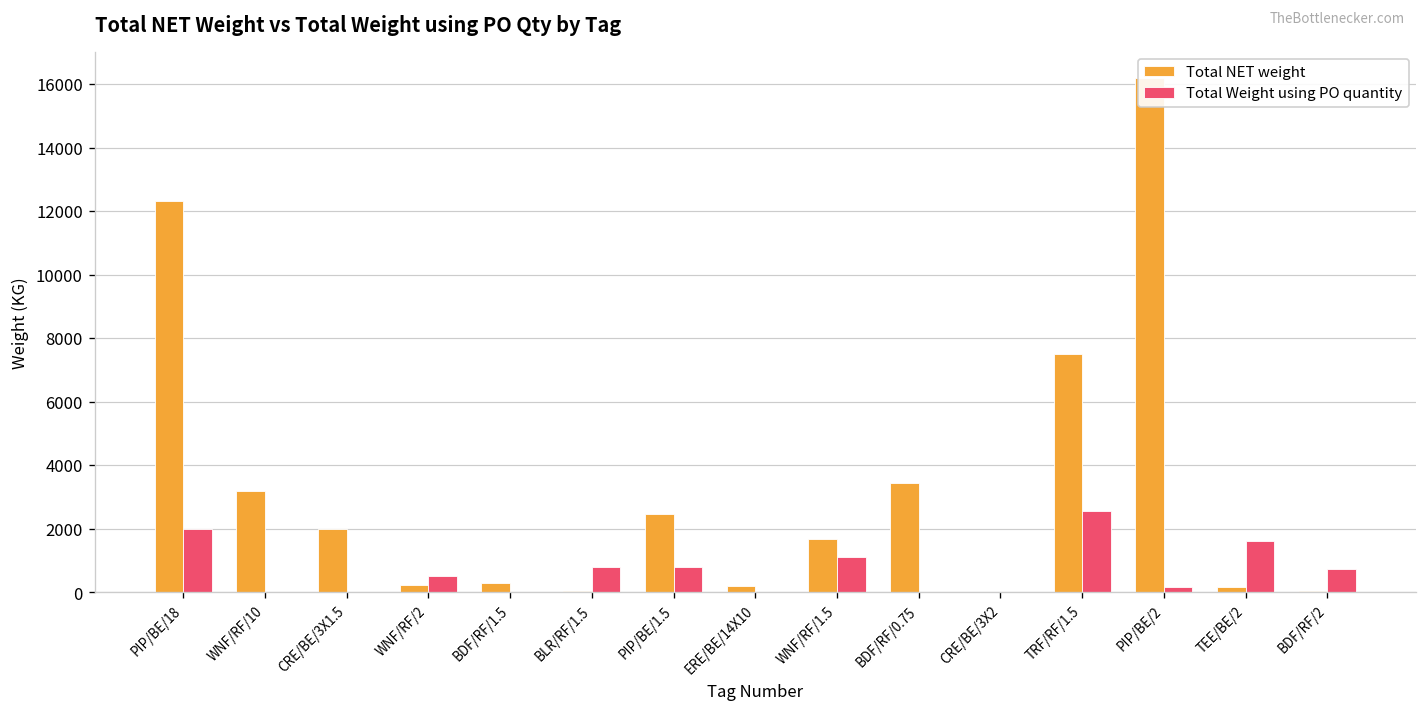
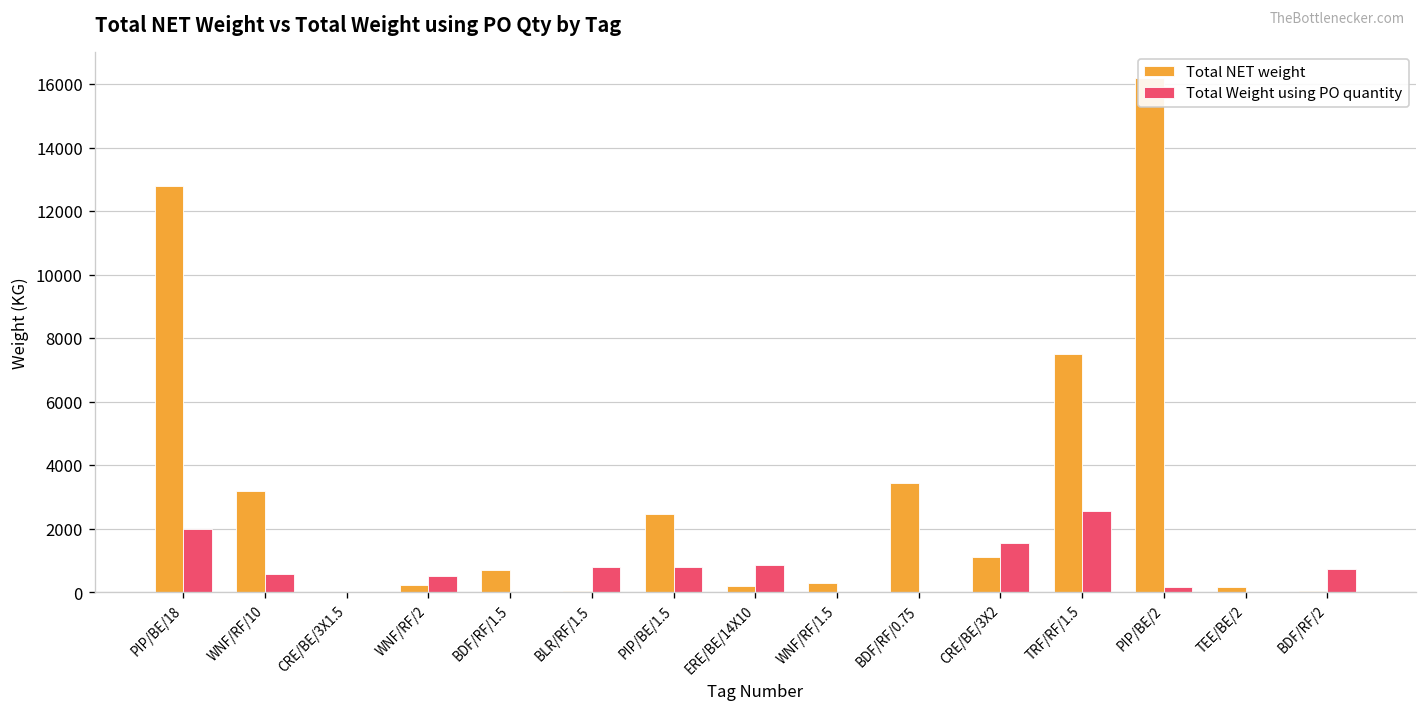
Total NET weight, PIP/BE/18: 12300 -> 12800
Total Weight using PO quantity, WNF/RF/10: 0 -> 600
Total NET weight, CRE/BE/3X1.5: 2000 -> 0
Total NET weight, BDF/RF/1.5: 300 -> 700
Total Weight using PO quantity, ERE/BE/14X10: 0 -> 900
Total NET weight, WNF/RF/1.5: 1700 -> 300
Total Weight using PO quantity, WNF/RF/1.5: 1100 -> 0
Total NET weight, CRE/BE/3X2: 0 -> 1100
Total Weight using PO quantity, CRE/BE/3X2: 0 -> 1600
Total Weight using PO quantity, TEE/BE/2: 1600 -> 0
